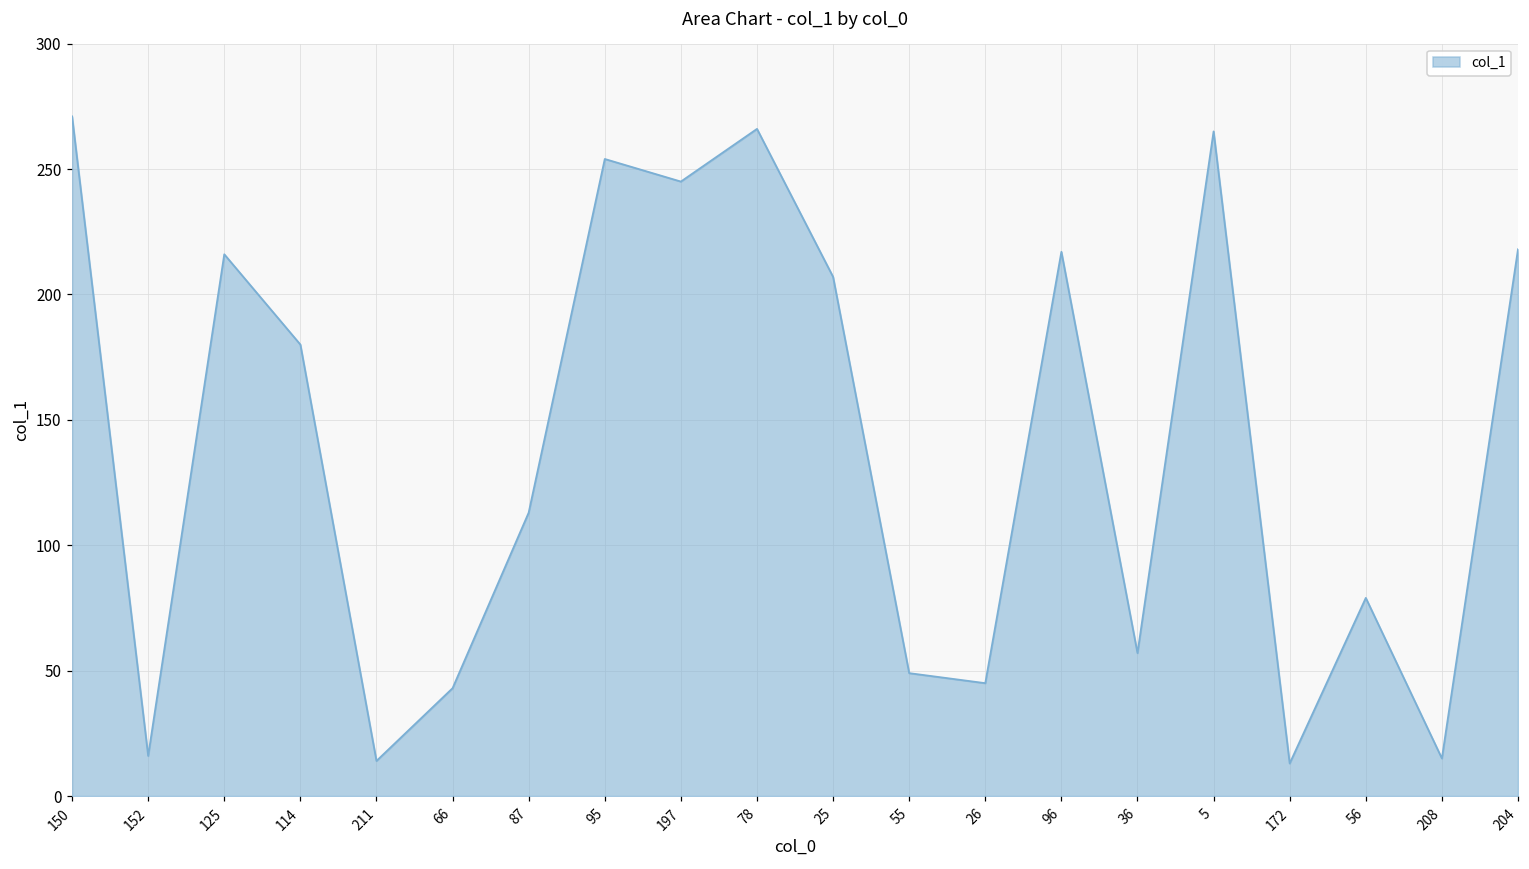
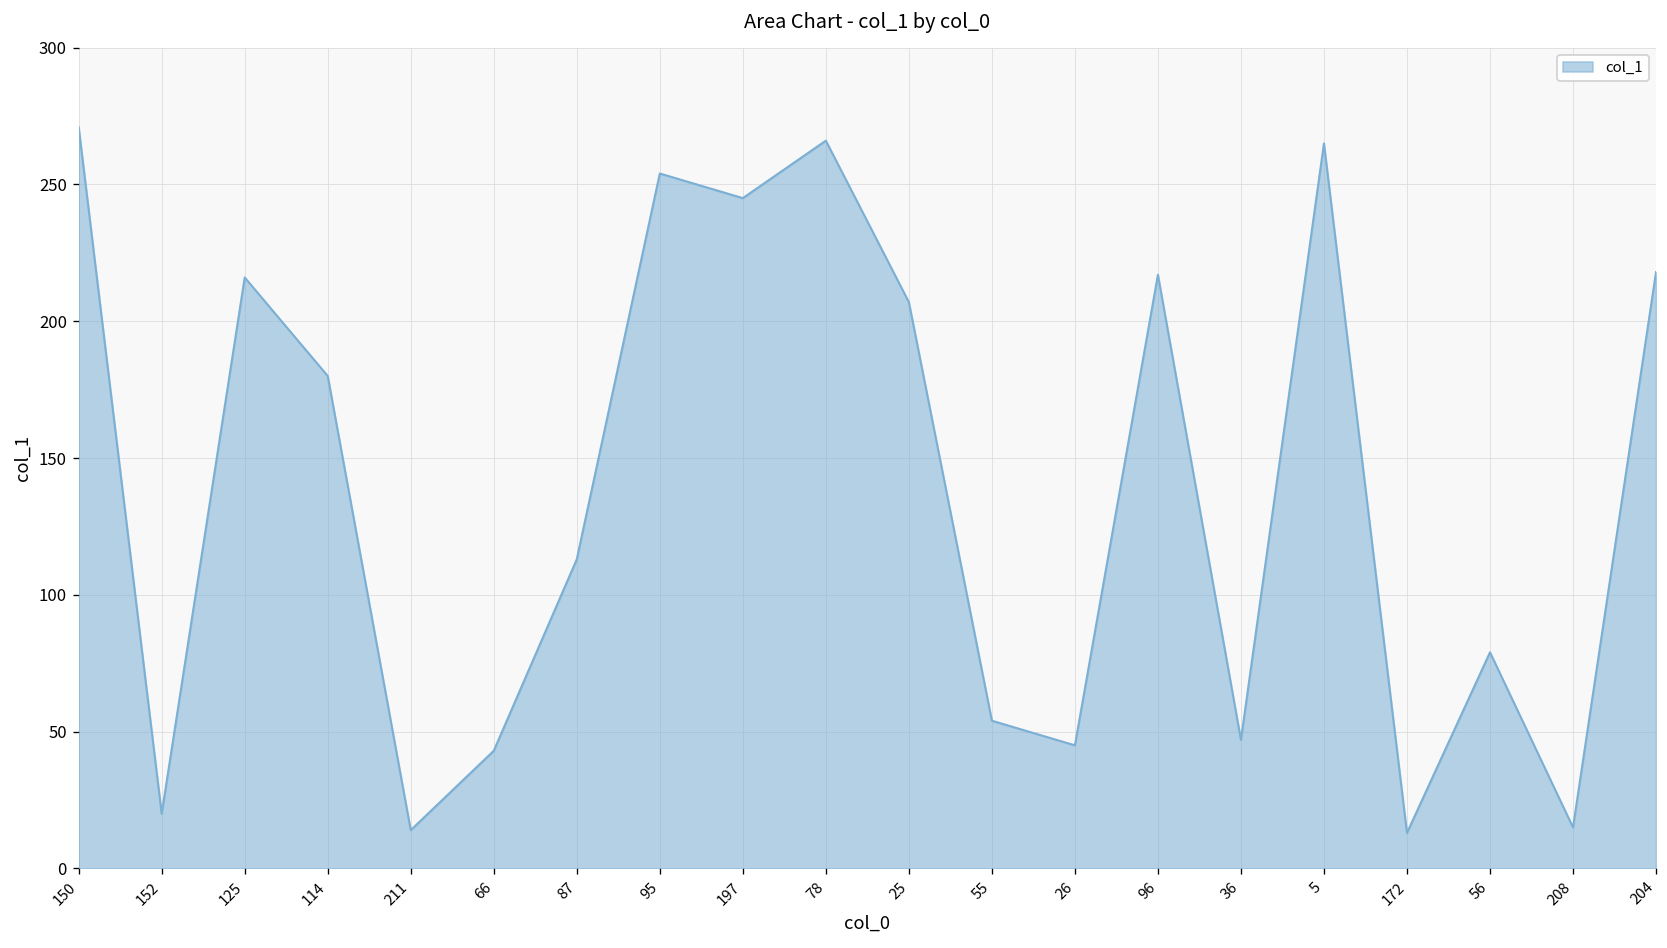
152: 16 -> 20
55: 49 -> 54
36: 57 -> 47
